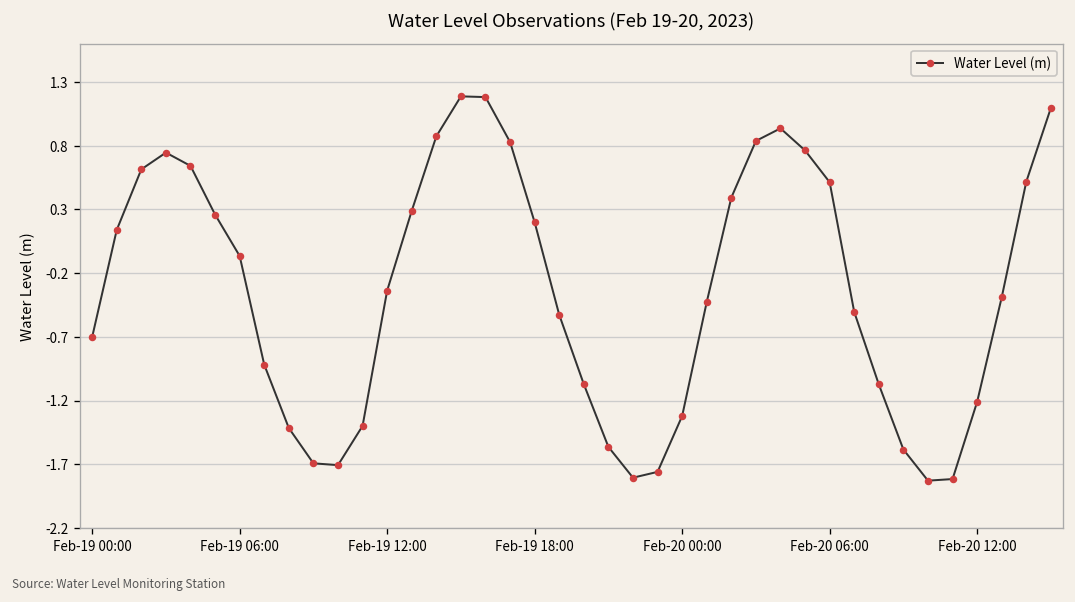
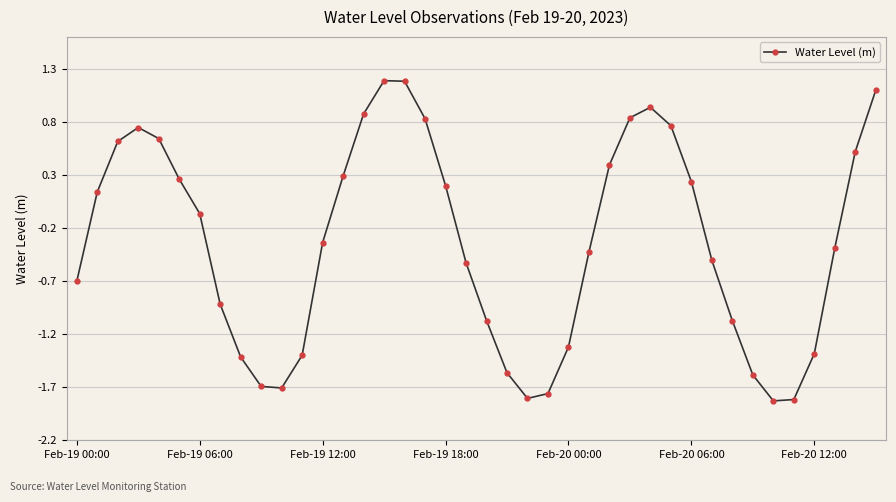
Feb-20 06:00: 0.51 -> 0.24
Feb-20 12:00: -1.21 -> -1.38
